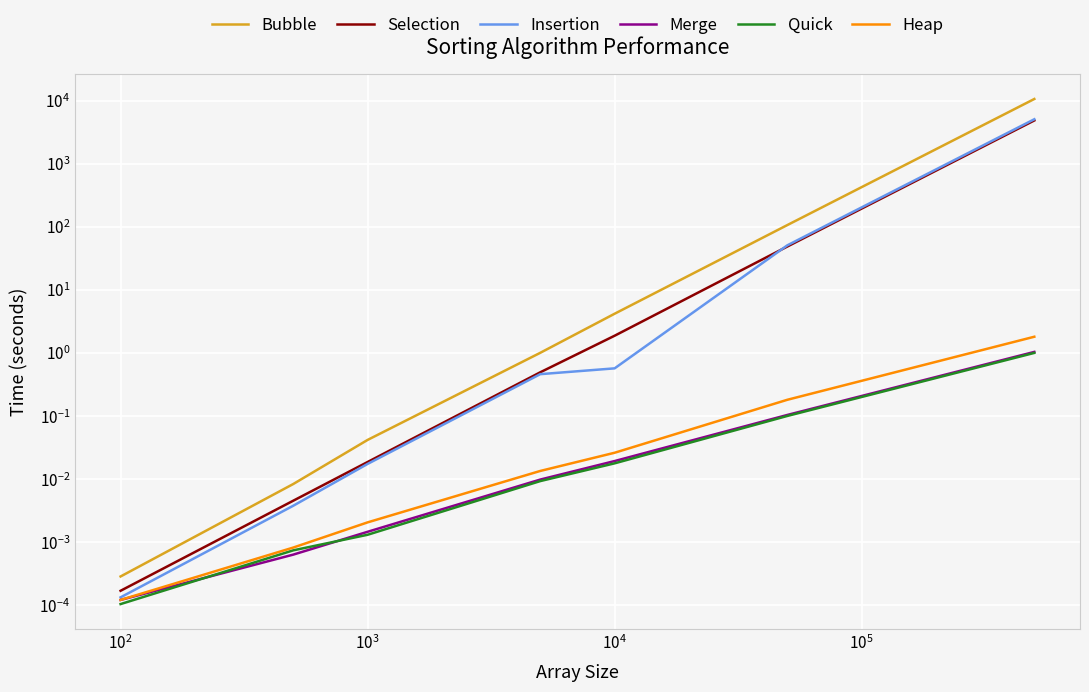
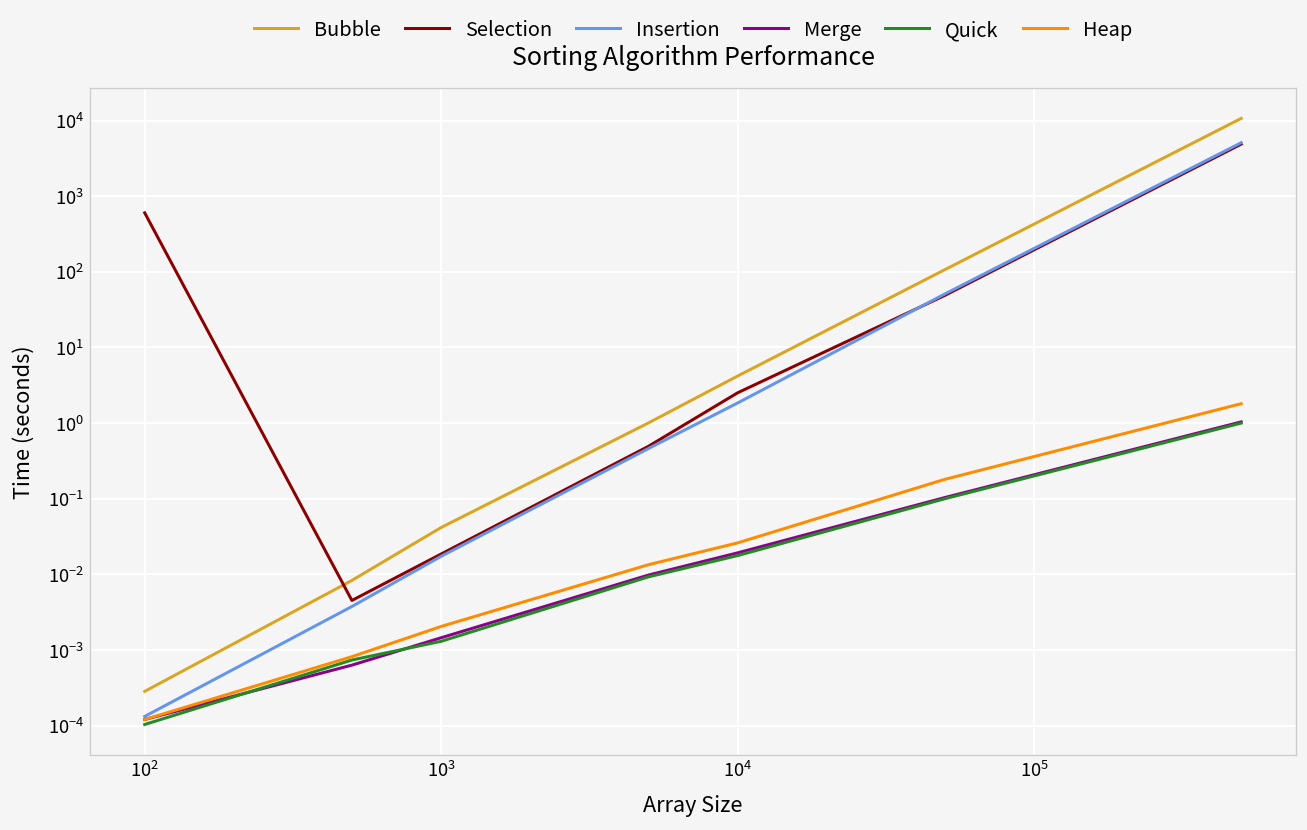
Selection, 10^2: 0.00017 -> 600
Selection, 10^4: 1.9 -> 2.5
Insertion, 10^4: 0.6 -> 1.8
